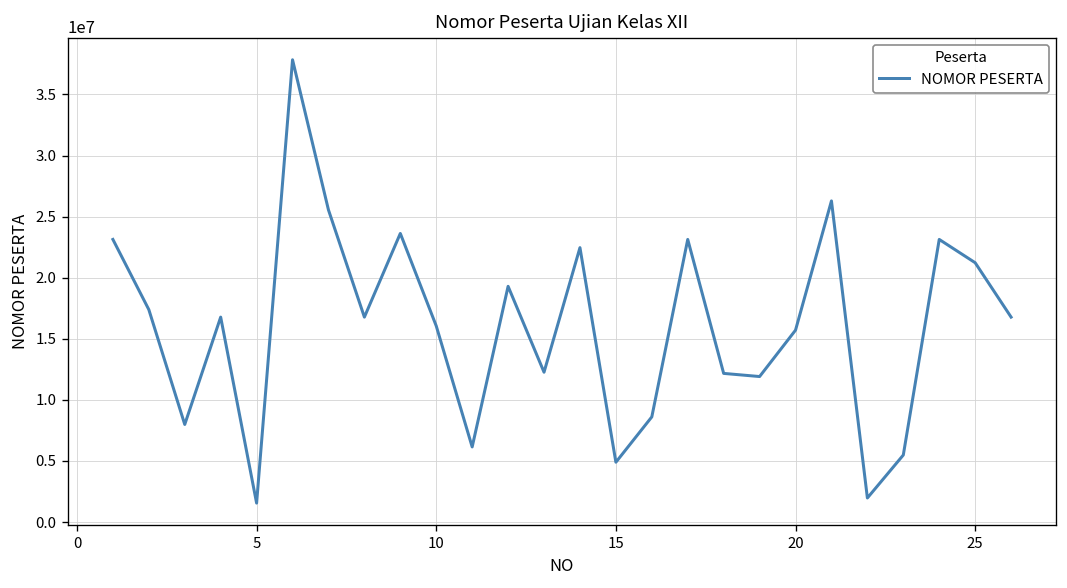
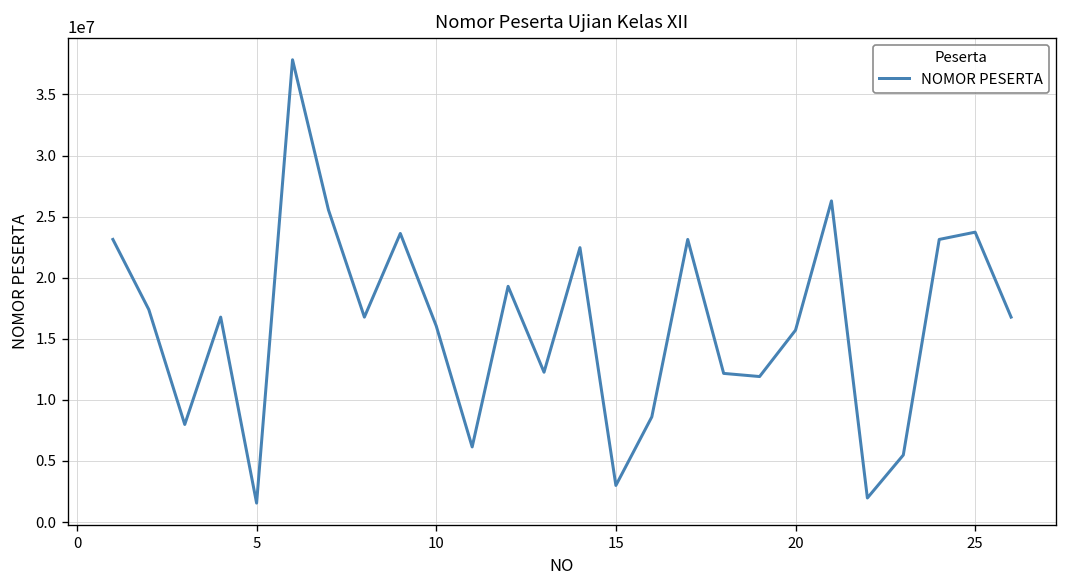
15: 4900000 -> 3000000
25: 21200000 -> 23700000
